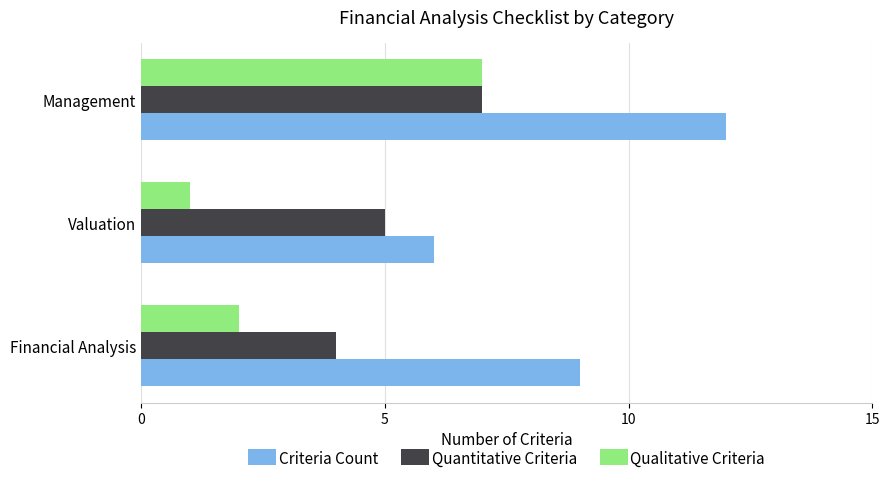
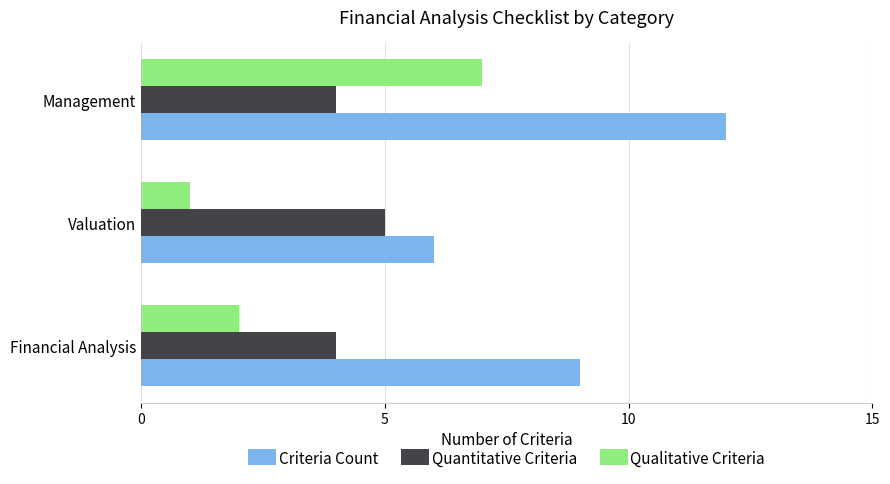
Quantitative Criteria, Management: 7 -> 4
